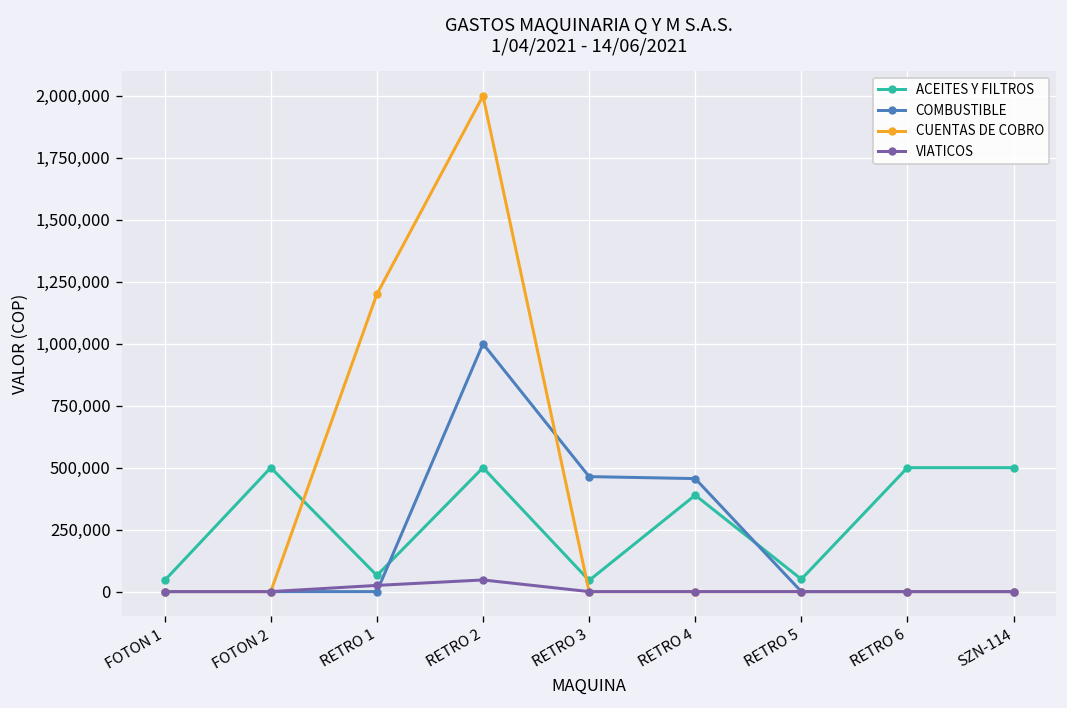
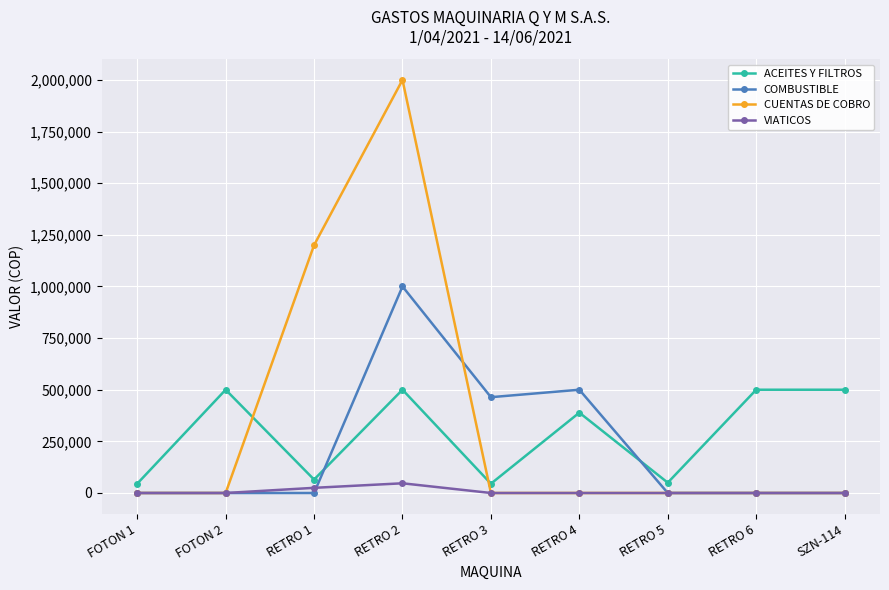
COMBUSTIBLE, RETRO 4: 460,000 -> 500,000
